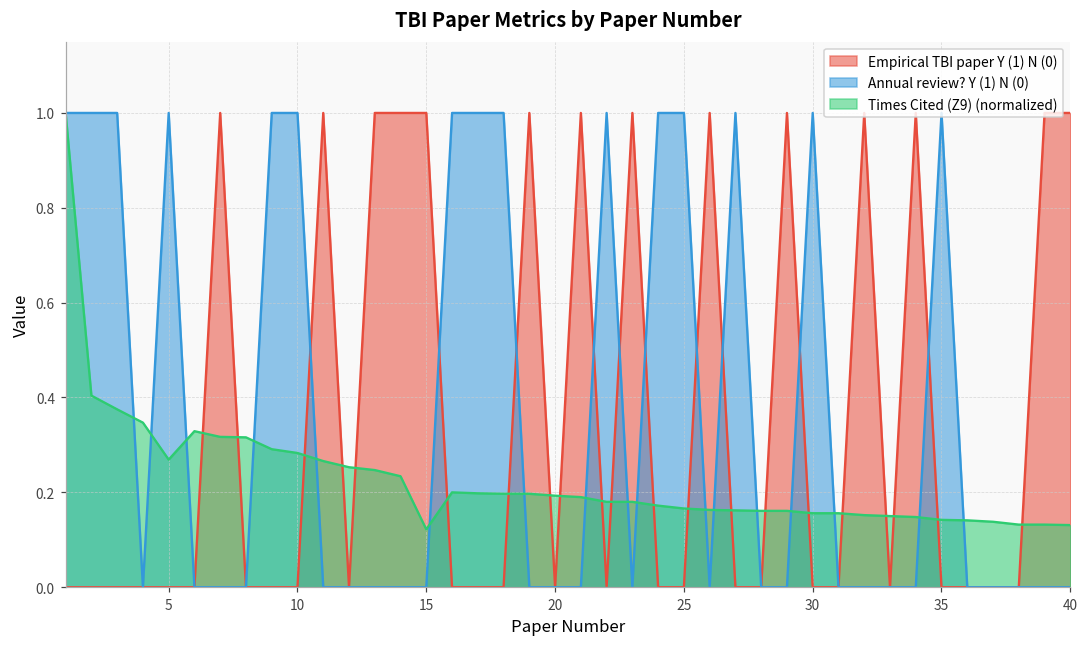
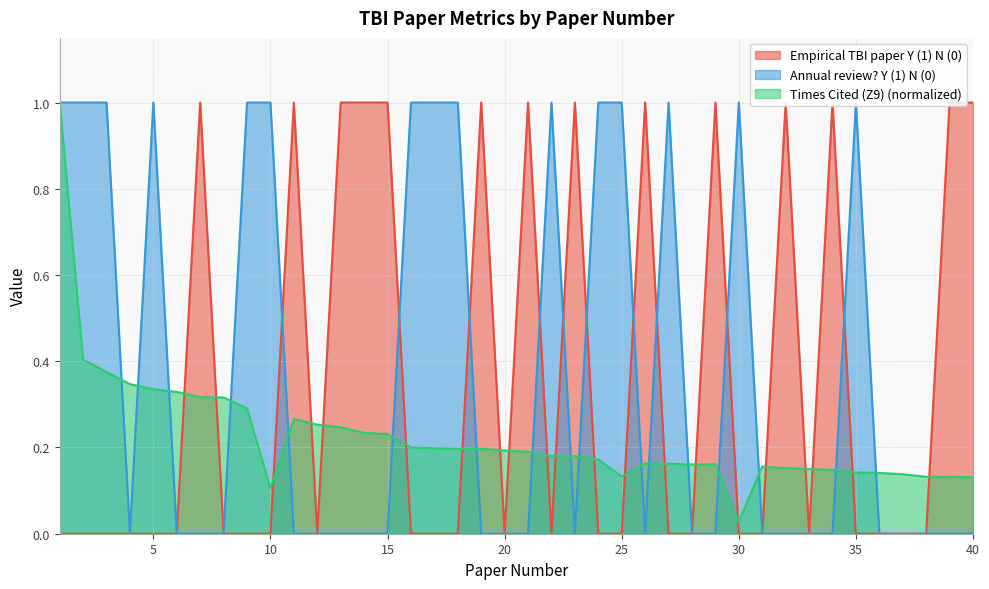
Times Cited (Z9) (normalized), 5: 0.27 -> 0.34
Times Cited (Z9) (normalized), 10: 0.28 -> 0.11
Times Cited (Z9) (normalized), 15: 0.12 -> 0.23
Times Cited (Z9) (normalized), 25: 0.17 -> 0.13
Times Cited (Z9) (normalized), 30: 0.16 -> 0.03
